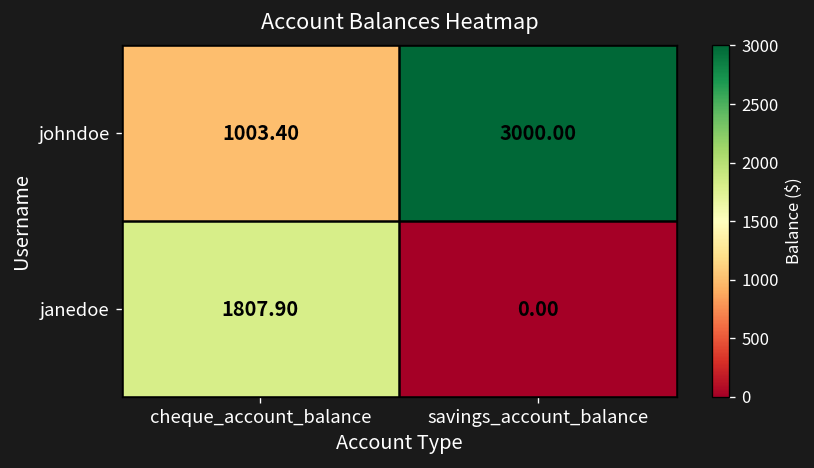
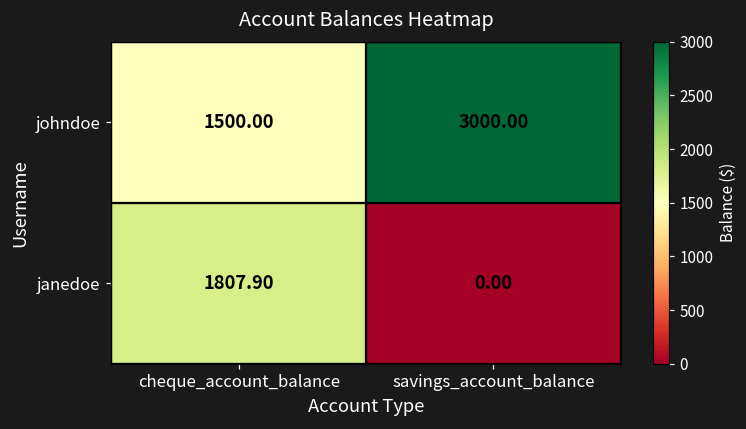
johndoe, cheque_account_balance: 1003.40 -> 1500.00
